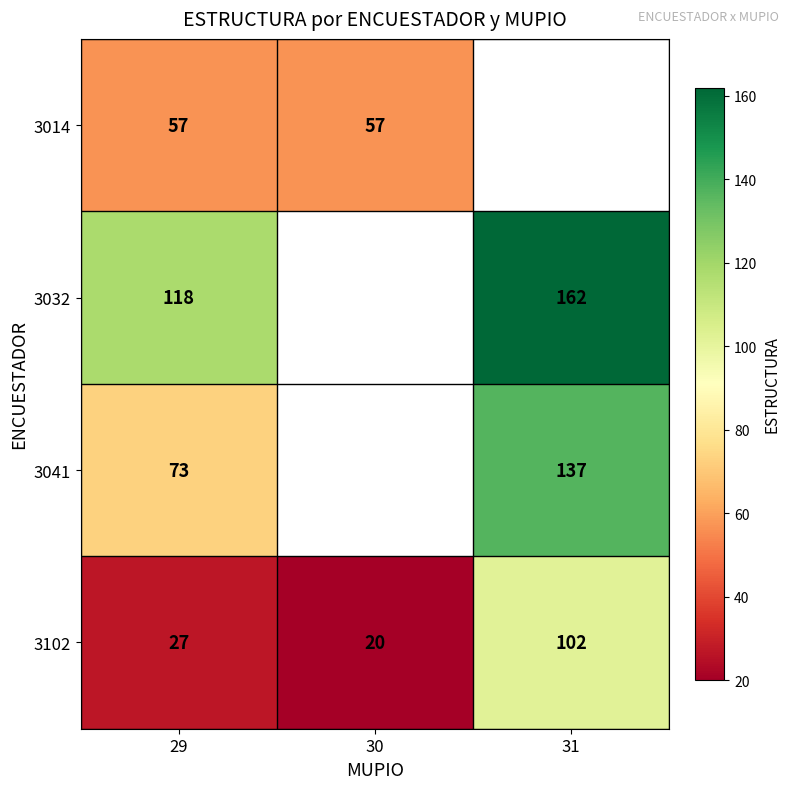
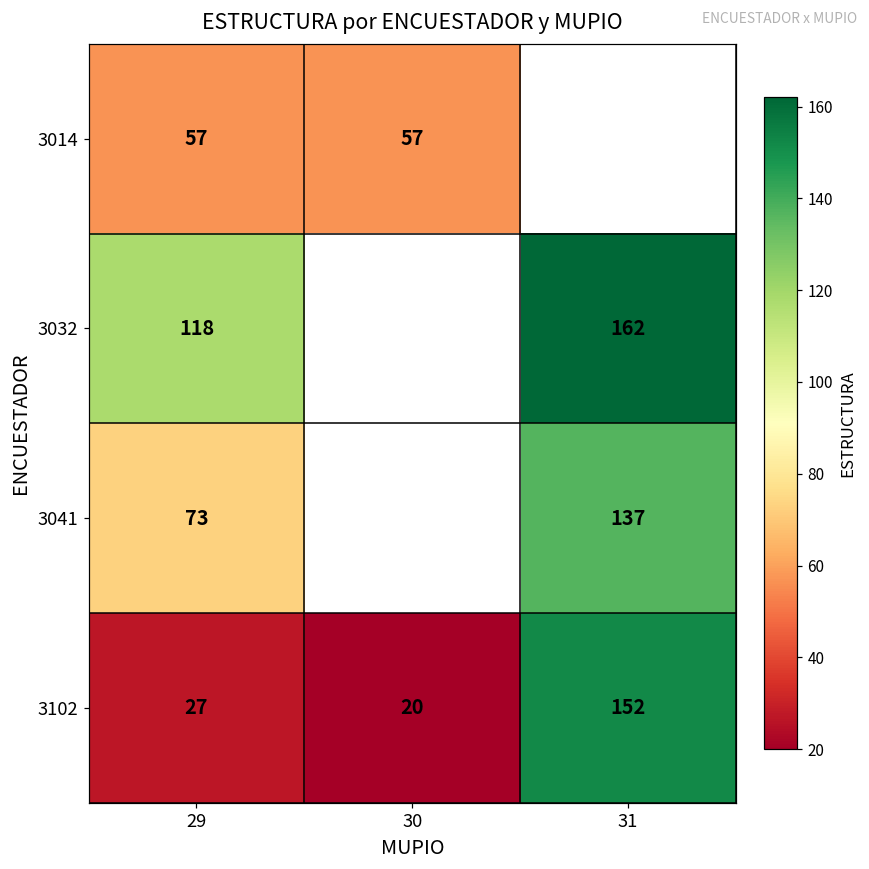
3102, 31: 102 -> 152
